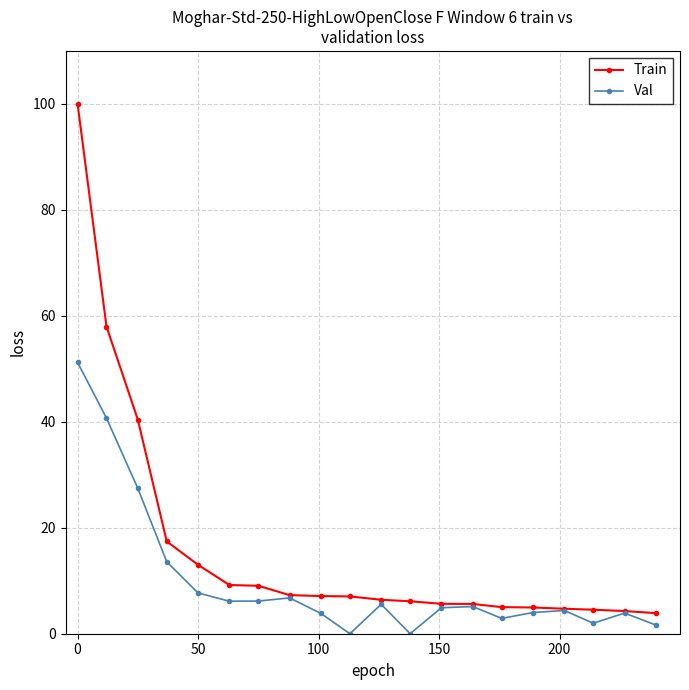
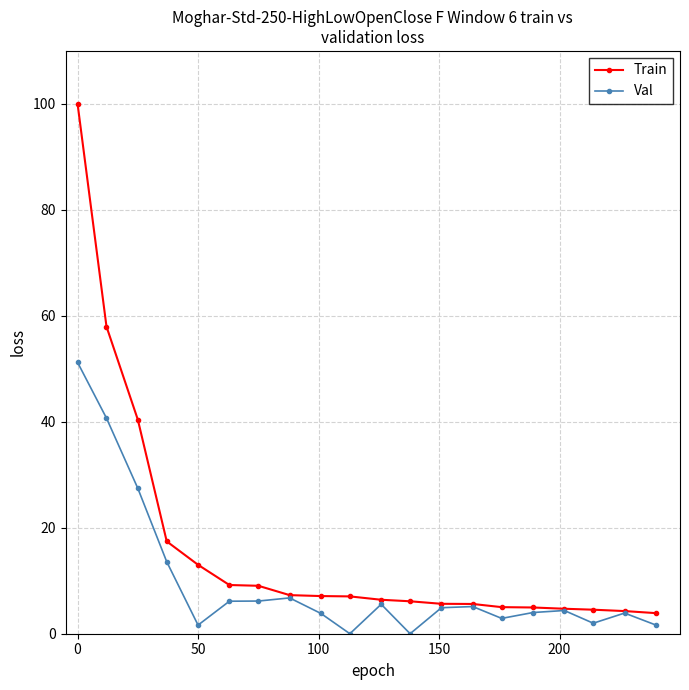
Val, 50: 8 -> 2
